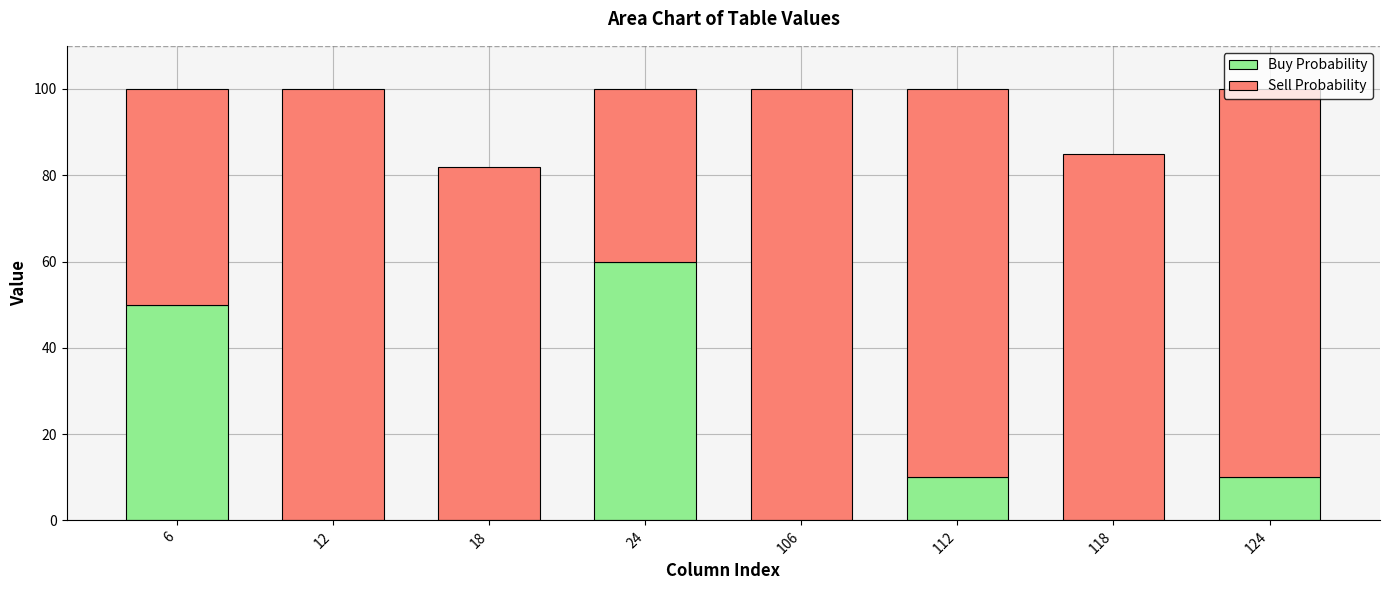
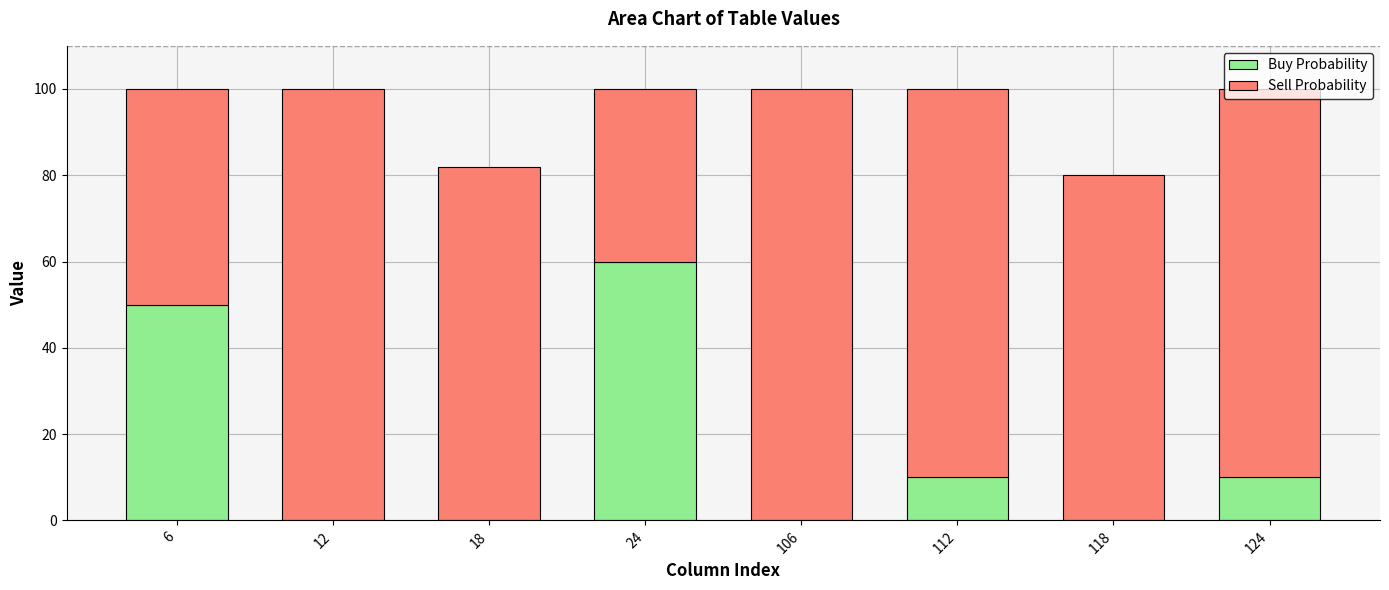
Sell Probability, 118: 85 -> 80
